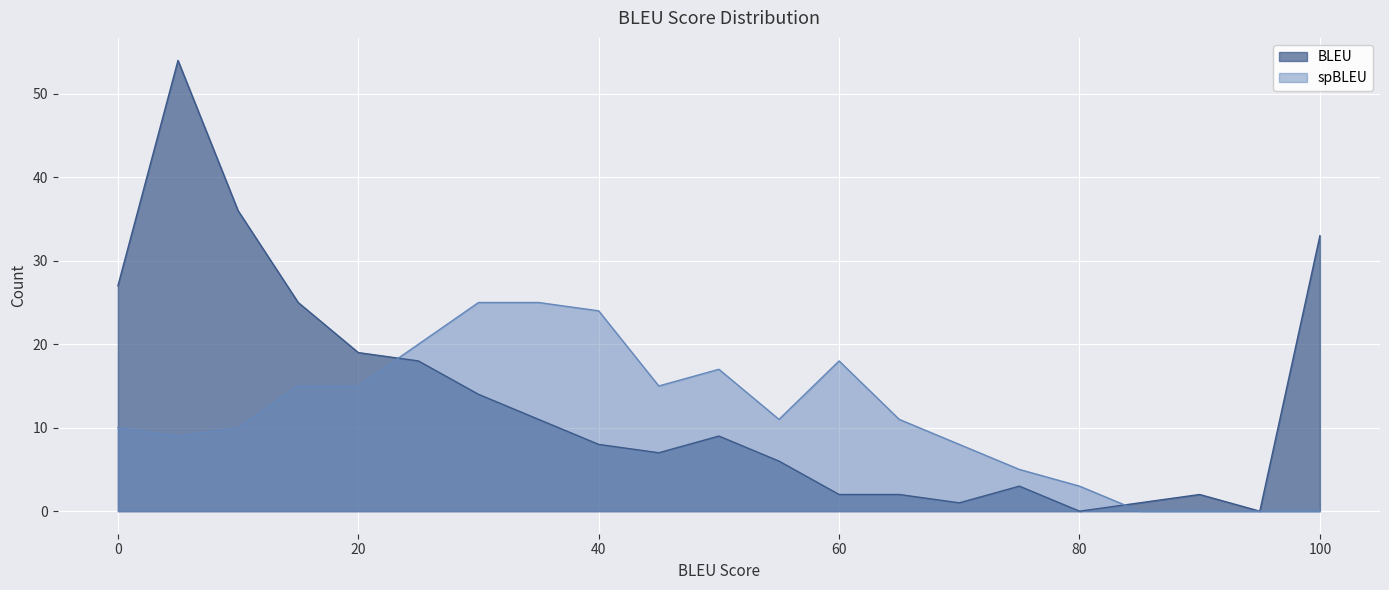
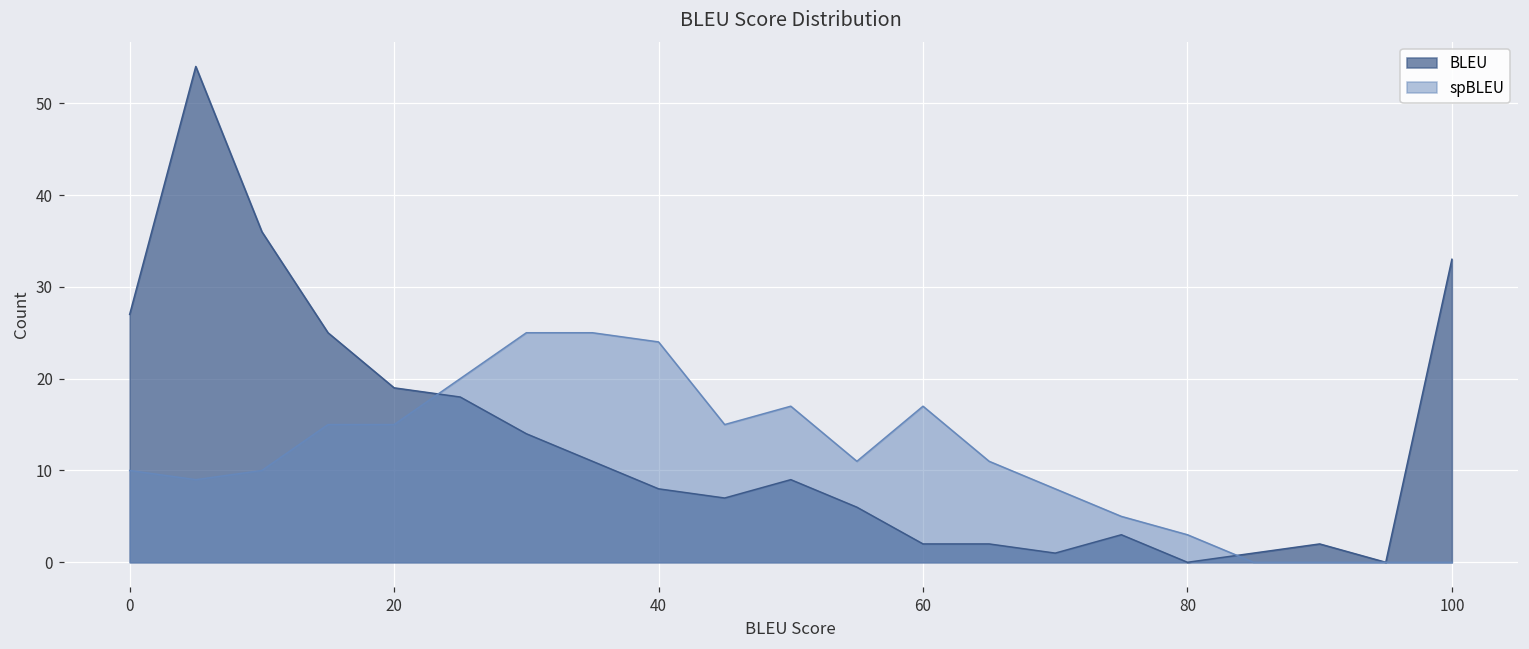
spBLEU, 60: 18 -> 17
